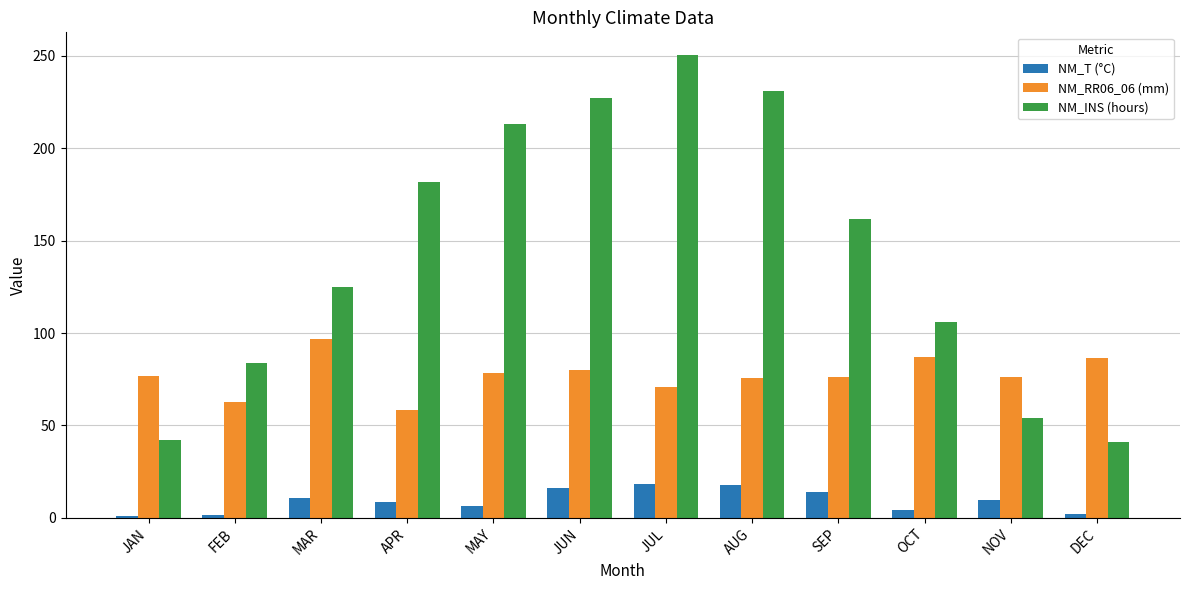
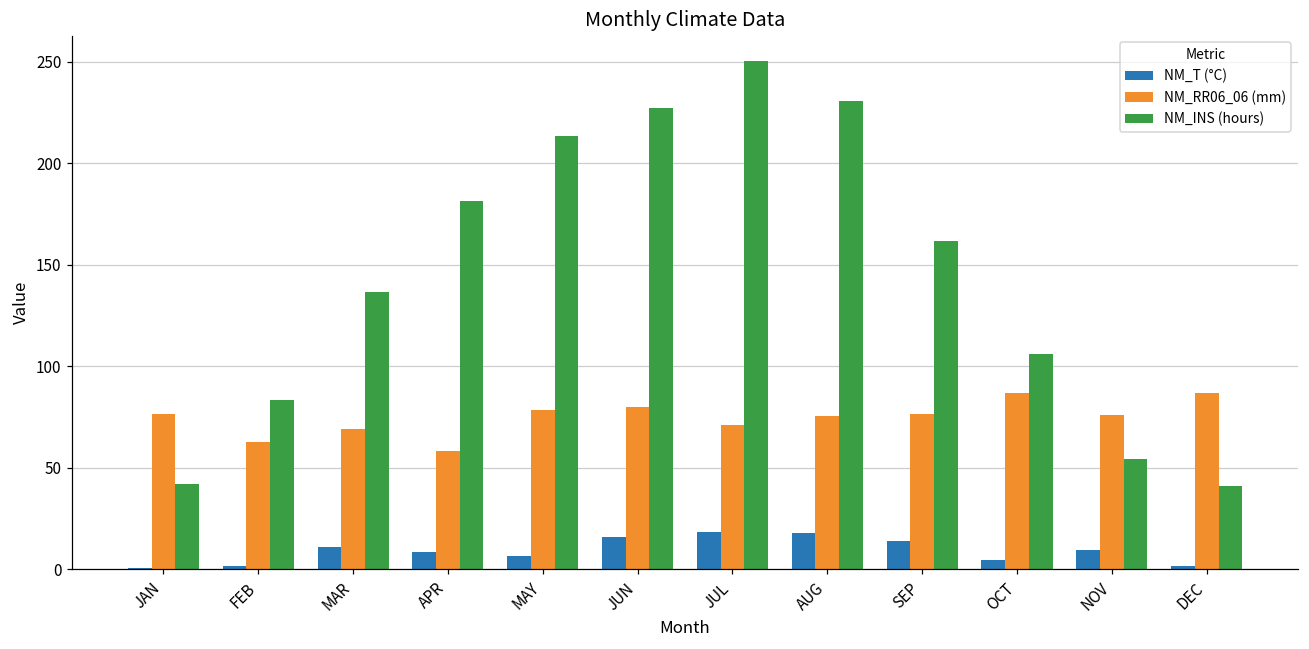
NM_RR06_06 (mm), MAR: 97 -> 69
NM_INS (hours), MAR: 125 -> 137
